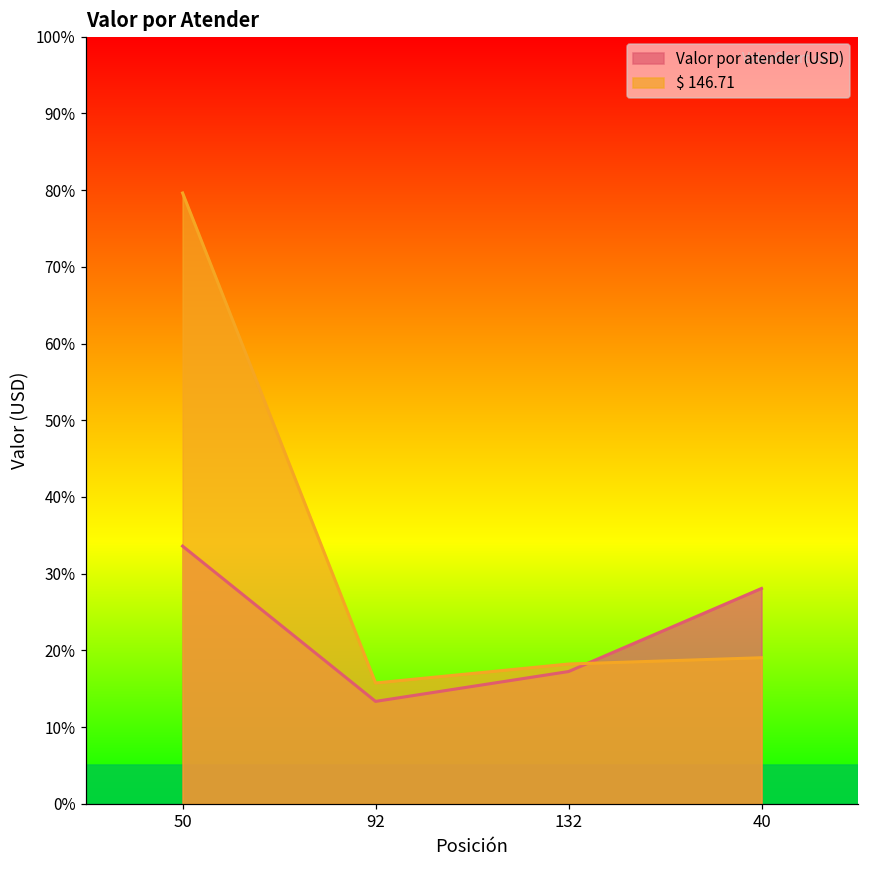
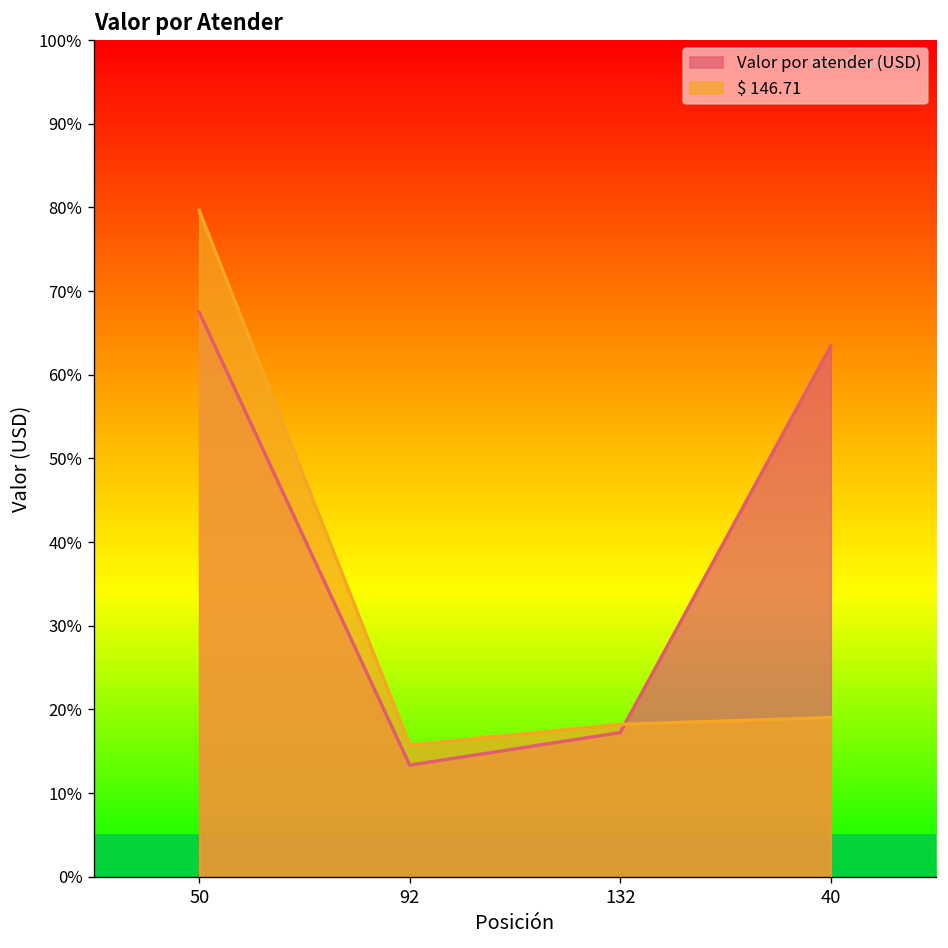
Valor por atender (USD), 50: 34% -> 67%
Valor por atender (USD), 40: 28% -> 63%
